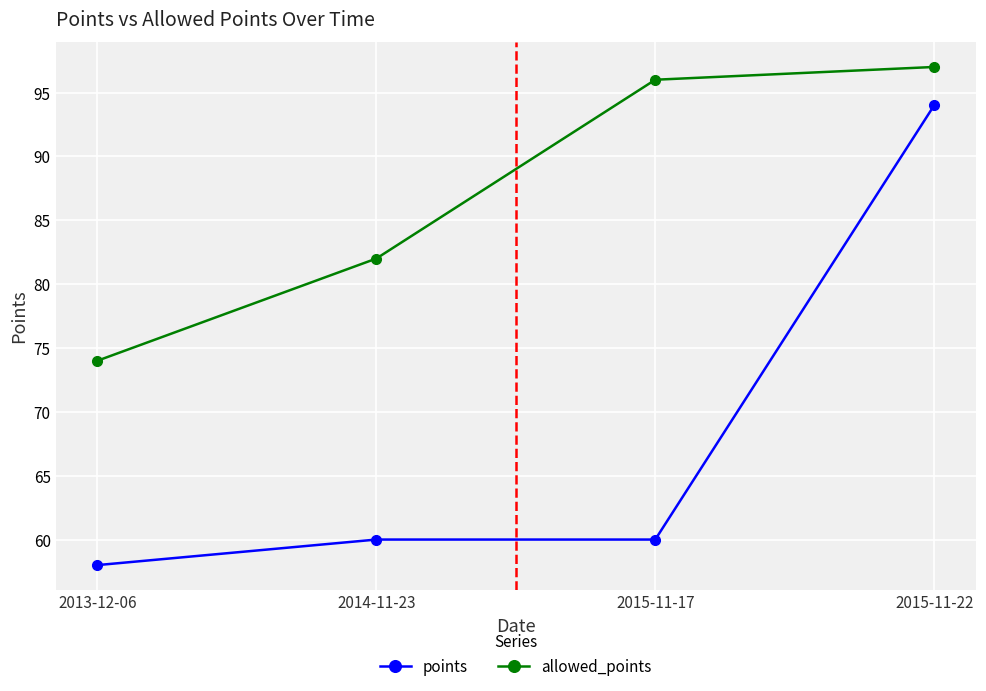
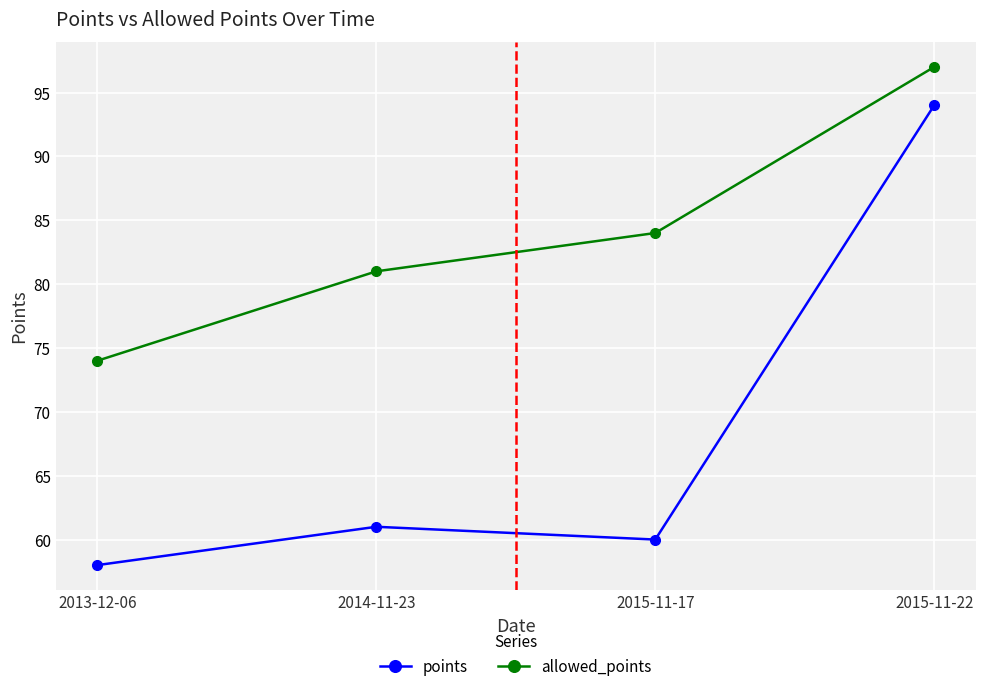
points, 2014-11-23: 60 -> 61
allowed_points, 2014-11-23: 82 -> 81
allowed_points, 2015-11-17: 96 -> 84
